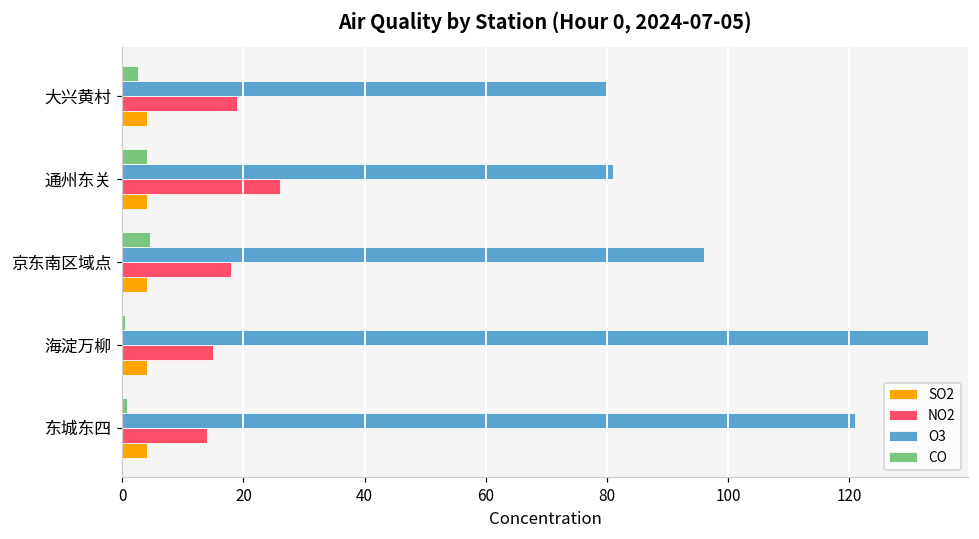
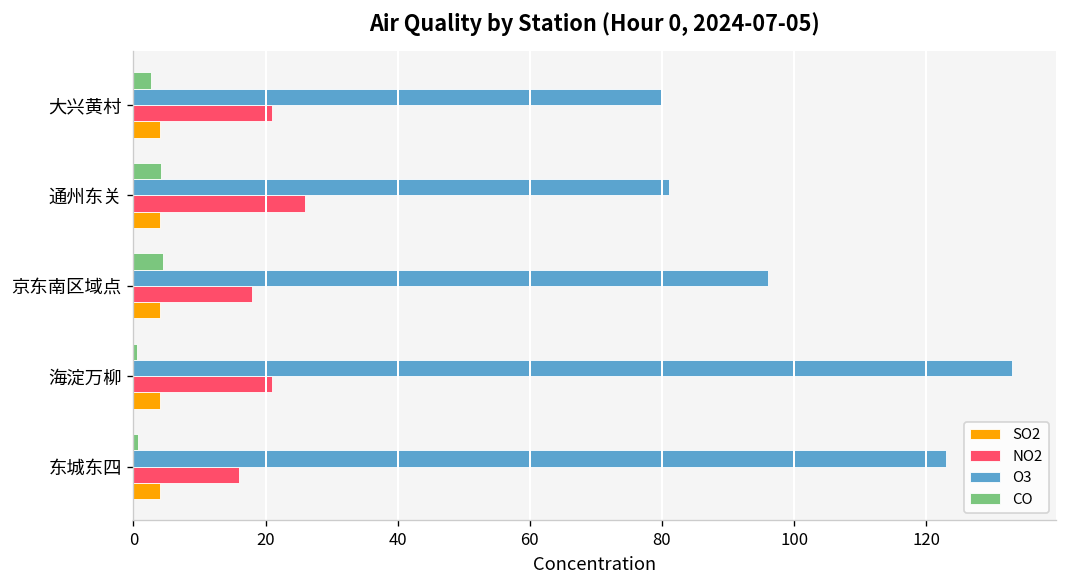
NO2, 大兴黄村: 19 -> 21
NO2, 海淀万柳: 15 -> 21
O3, 东城东四: 121 -> 123
NO2, 东城东四: 14 -> 16
